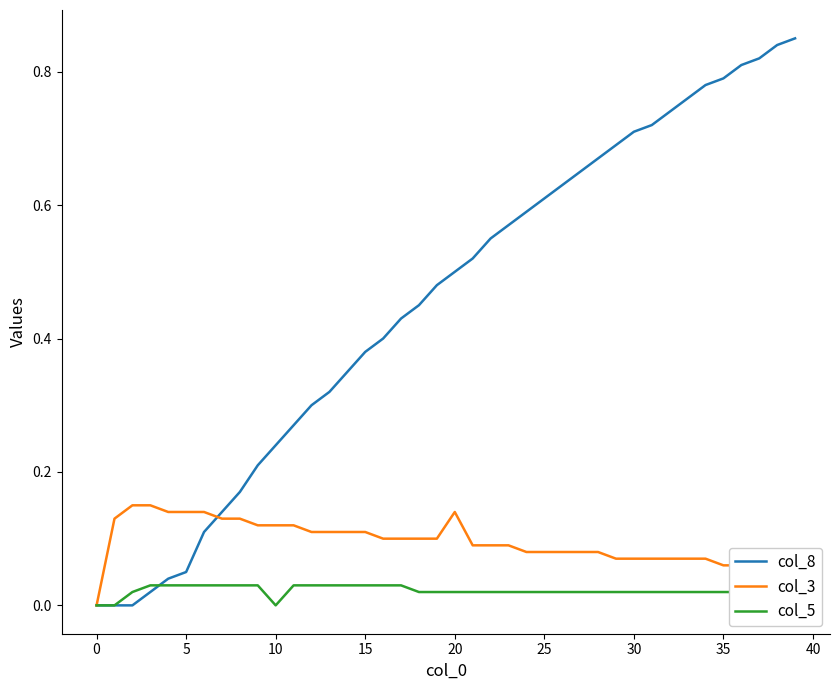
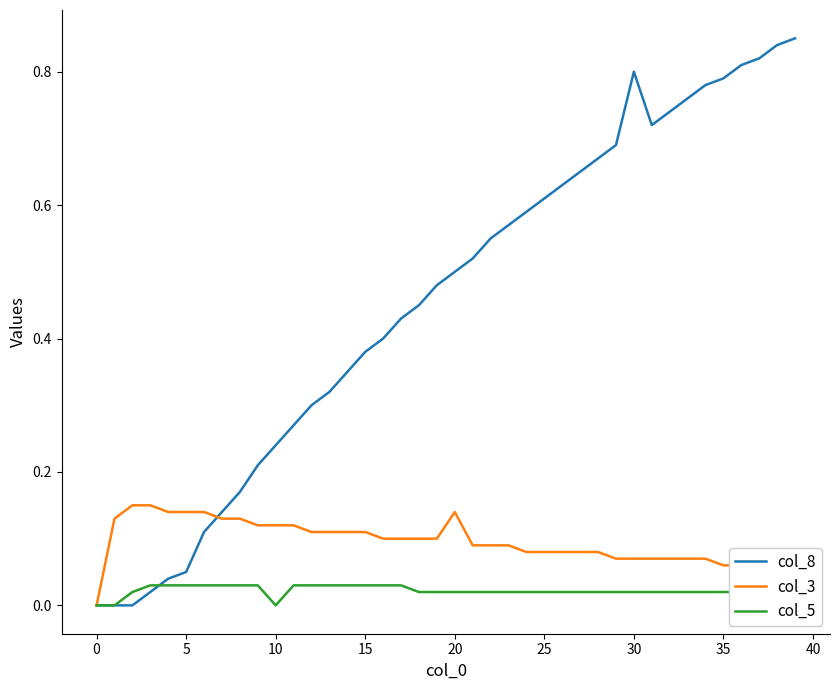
col_8, 30: 0.71 -> 0.80
